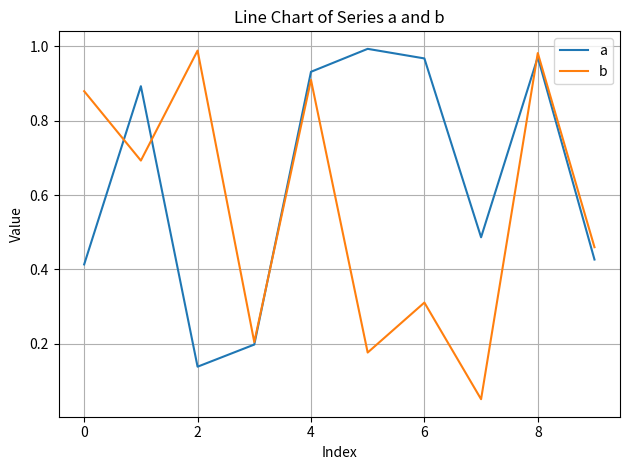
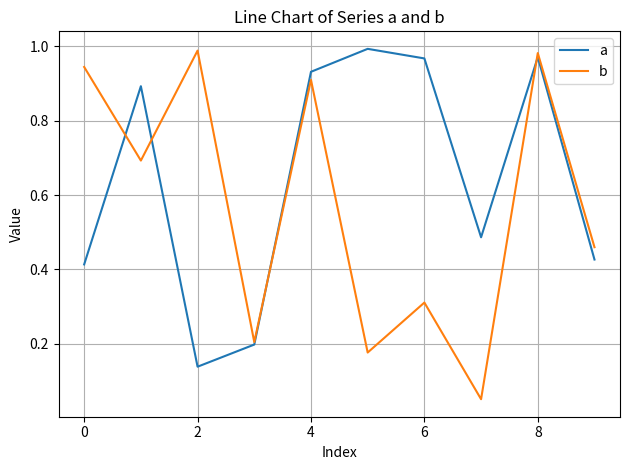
b, 0: 0.88 -> 0.94
